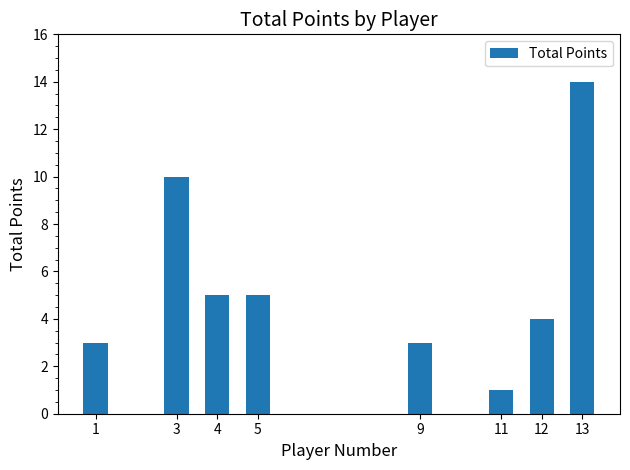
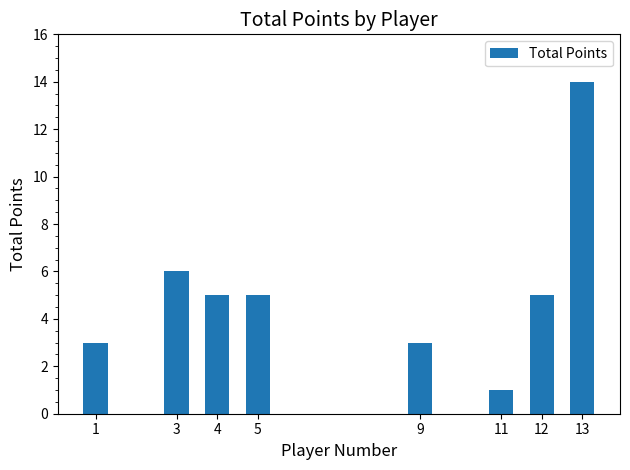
3: 10 -> 6
12: 4 -> 5
